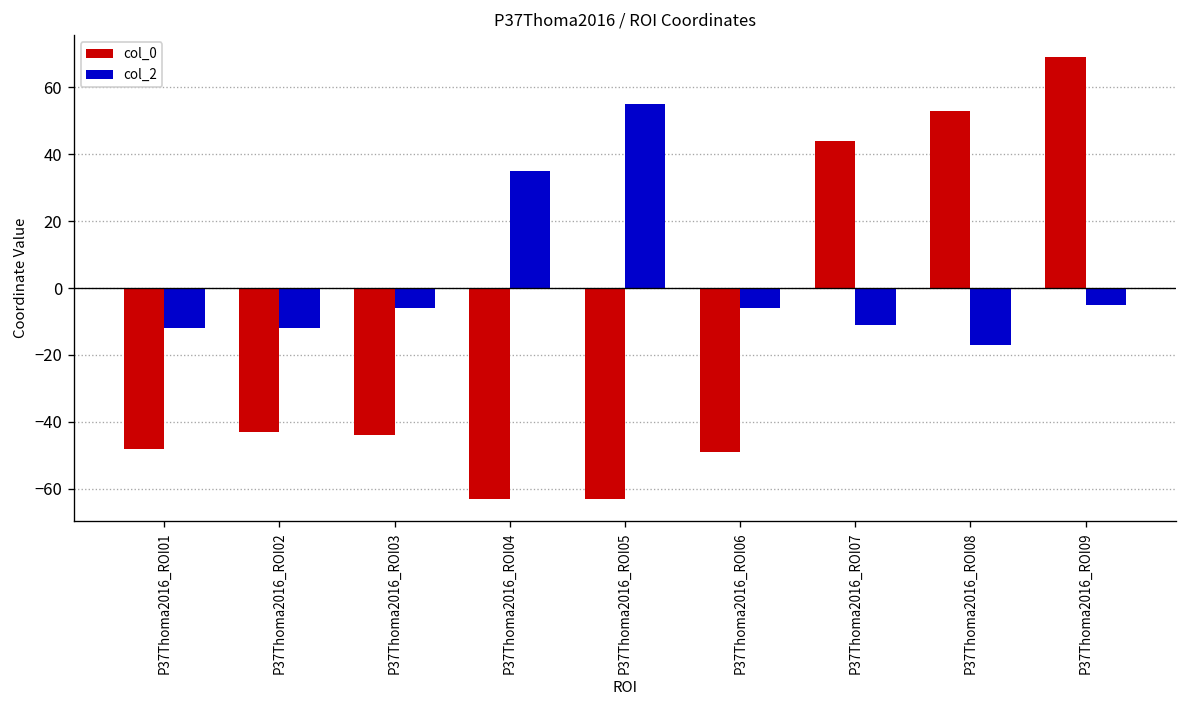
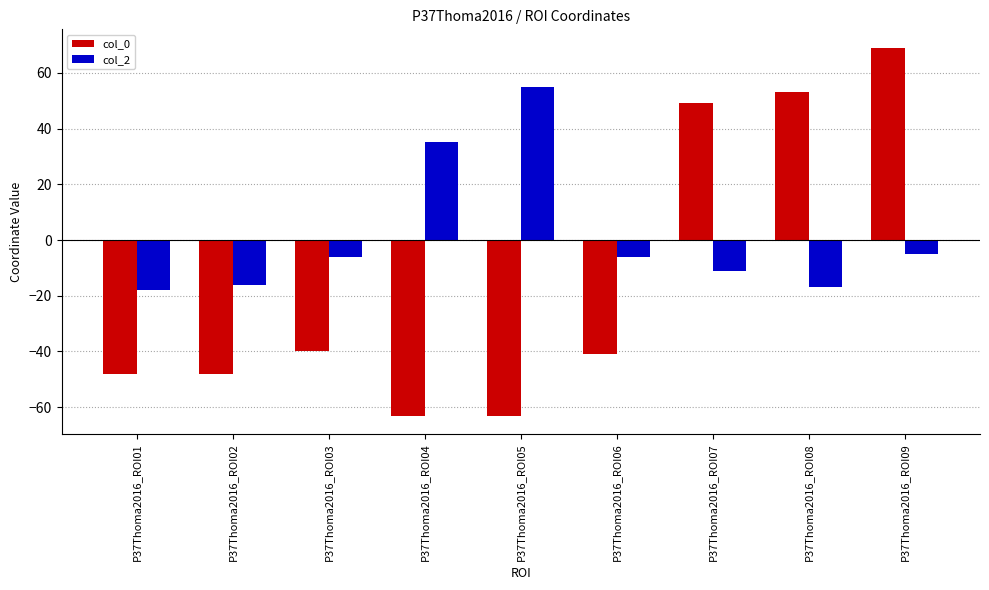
col_2, P37Thoma2016_ROI01: -12 -> -18
col_0, P37Thoma2016_ROI02: -43 -> -48
col_2, P37Thoma2016_ROI02: -12 -> -16
col_0, P37Thoma2016_ROI03: -44 -> -40
col_0, P37Thoma2016_ROI06: -49 -> -41
col_0, P37Thoma2016_ROI07: 44 -> 49
